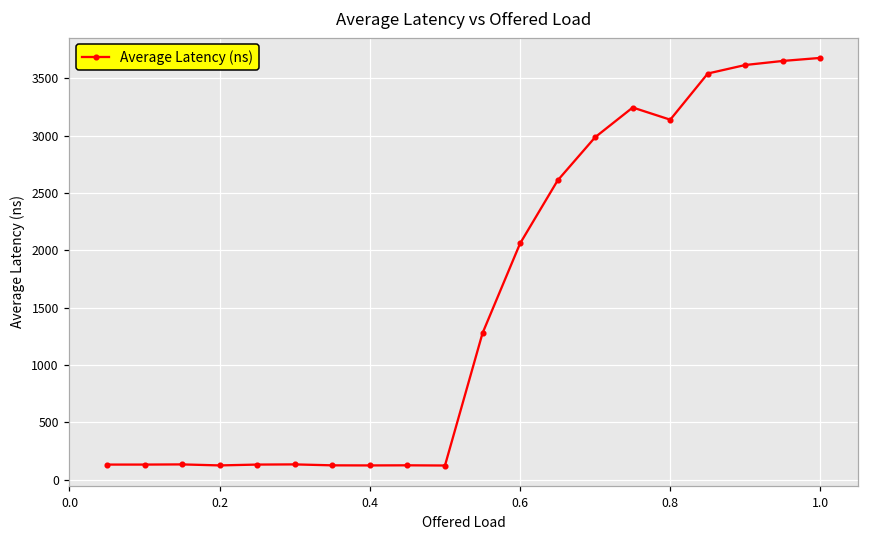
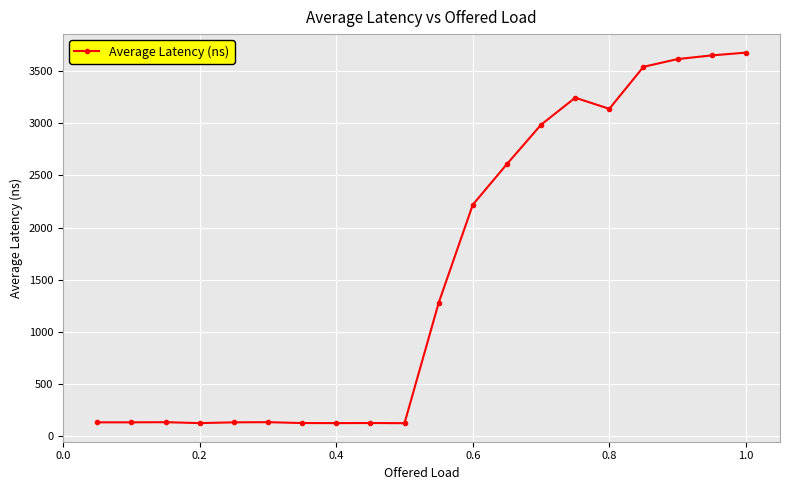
0.6: 2060 -> 2220
